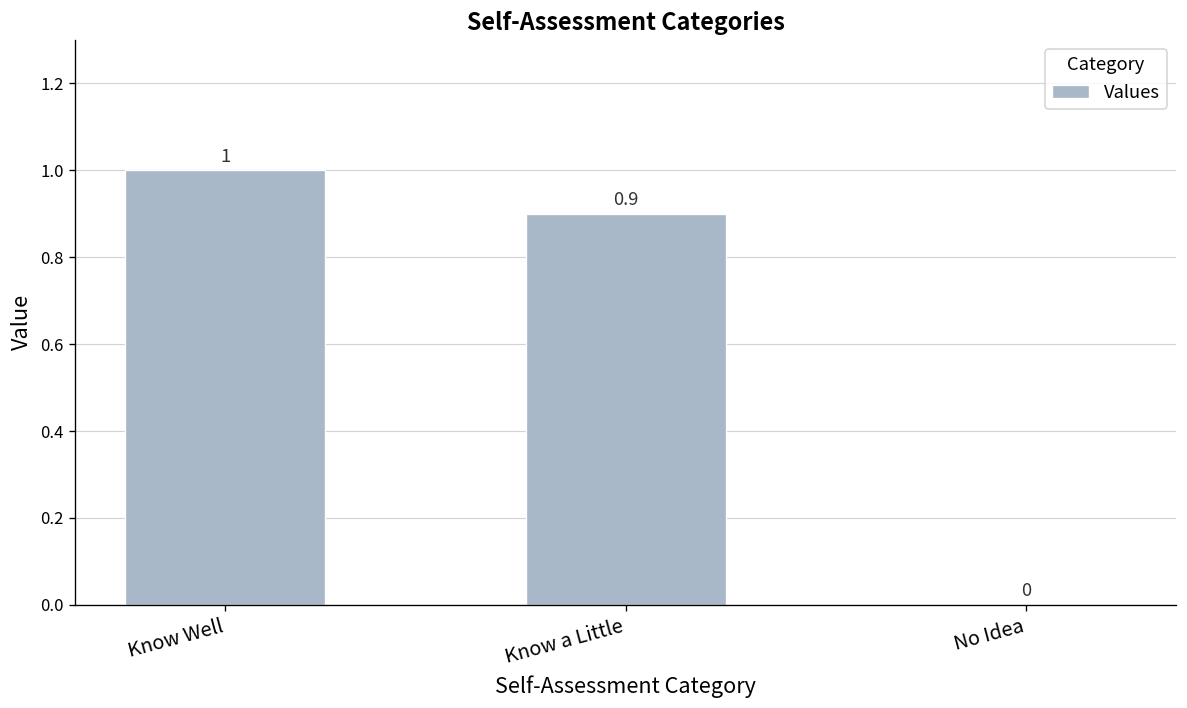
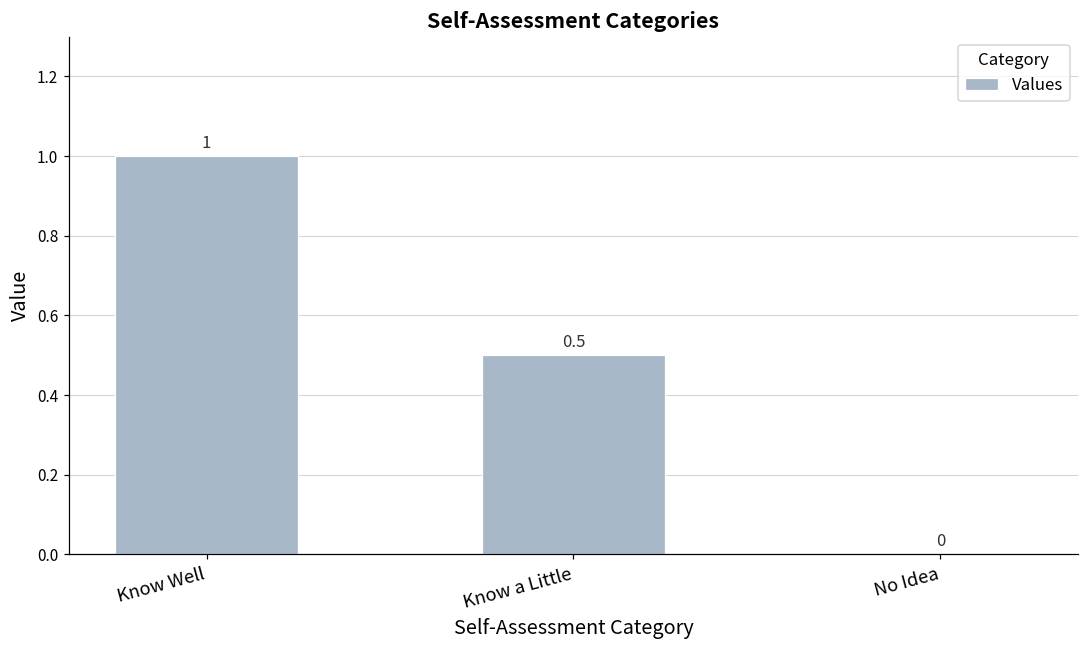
Know a Little: 0.9 -> 0.5
